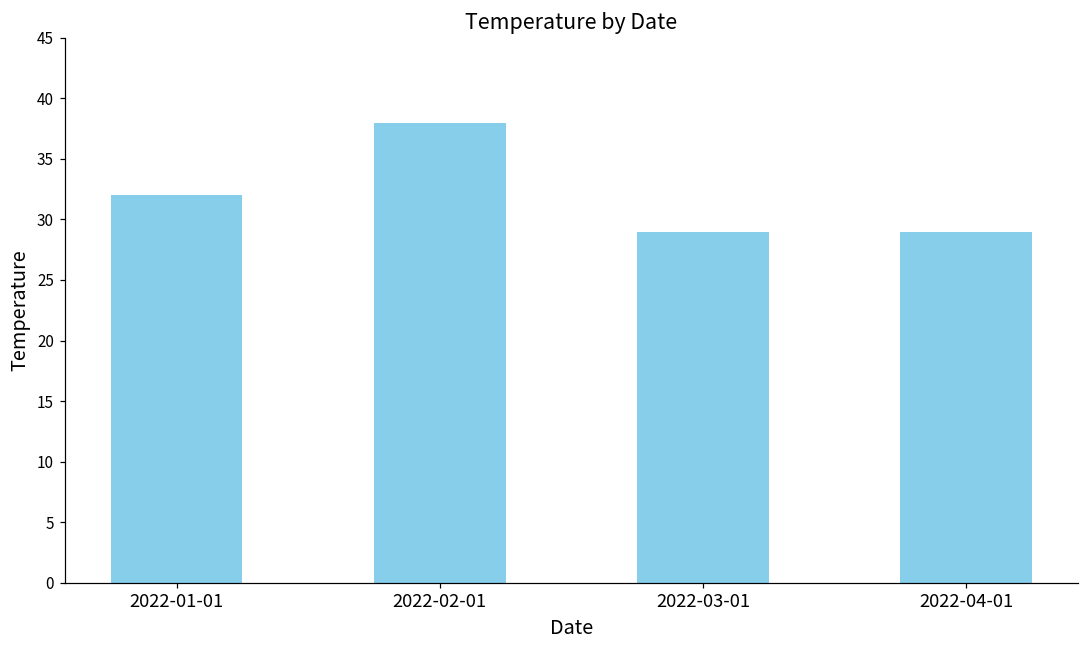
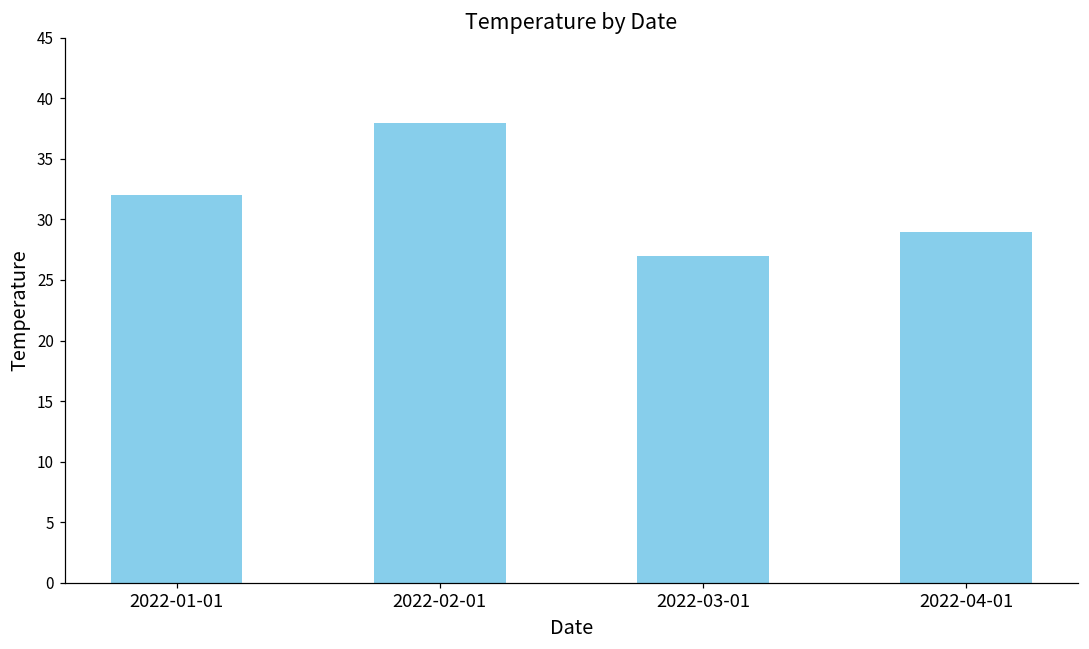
2022-03-01: 29 -> 27
